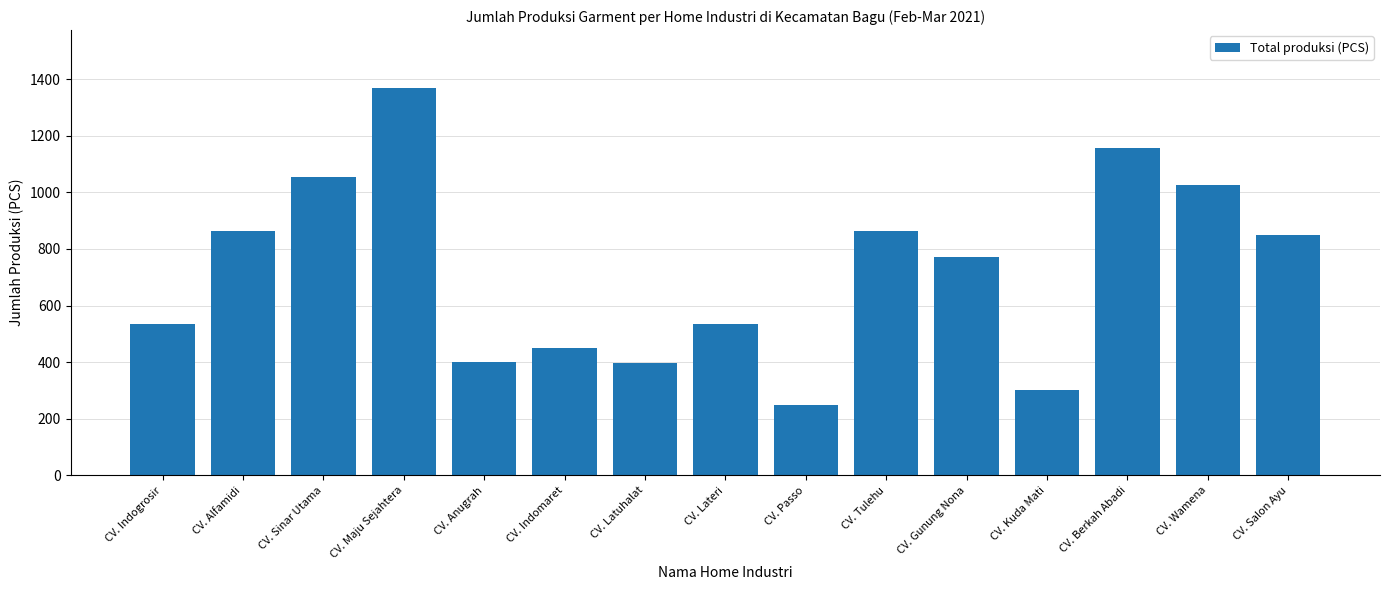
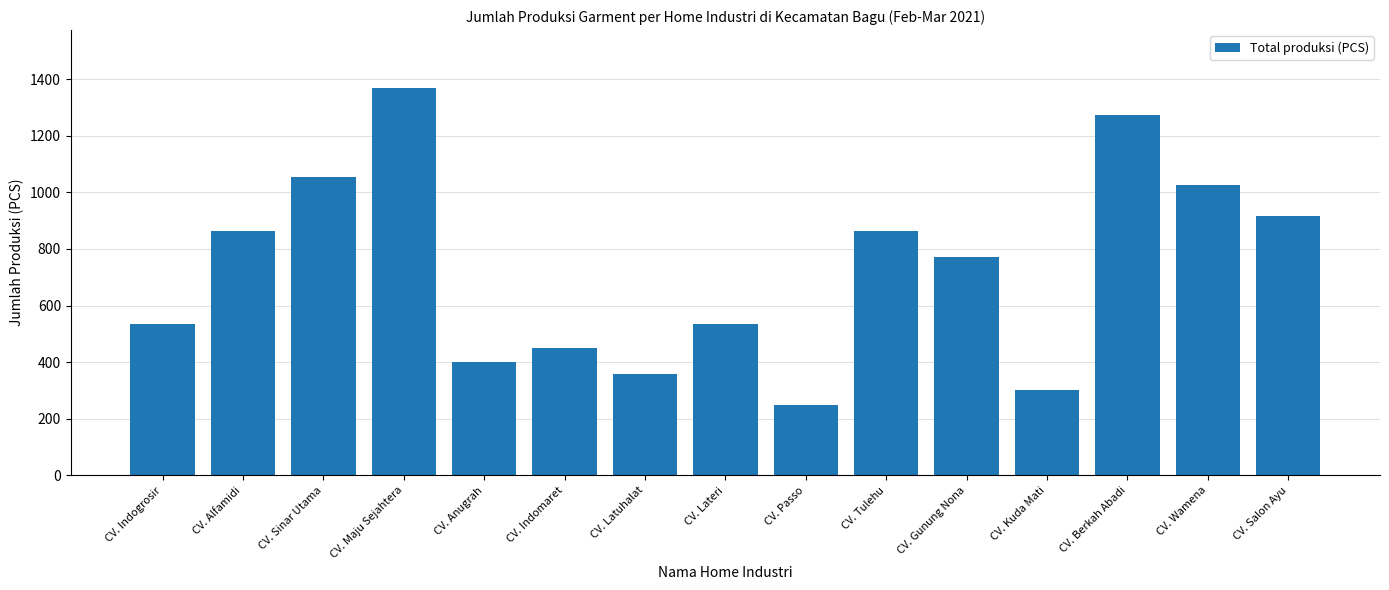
CV. Latuhalat: 400 -> 360
CV. Berkah Abadi: 1160 -> 1270
CV. Salon Ayu: 850 -> 920
